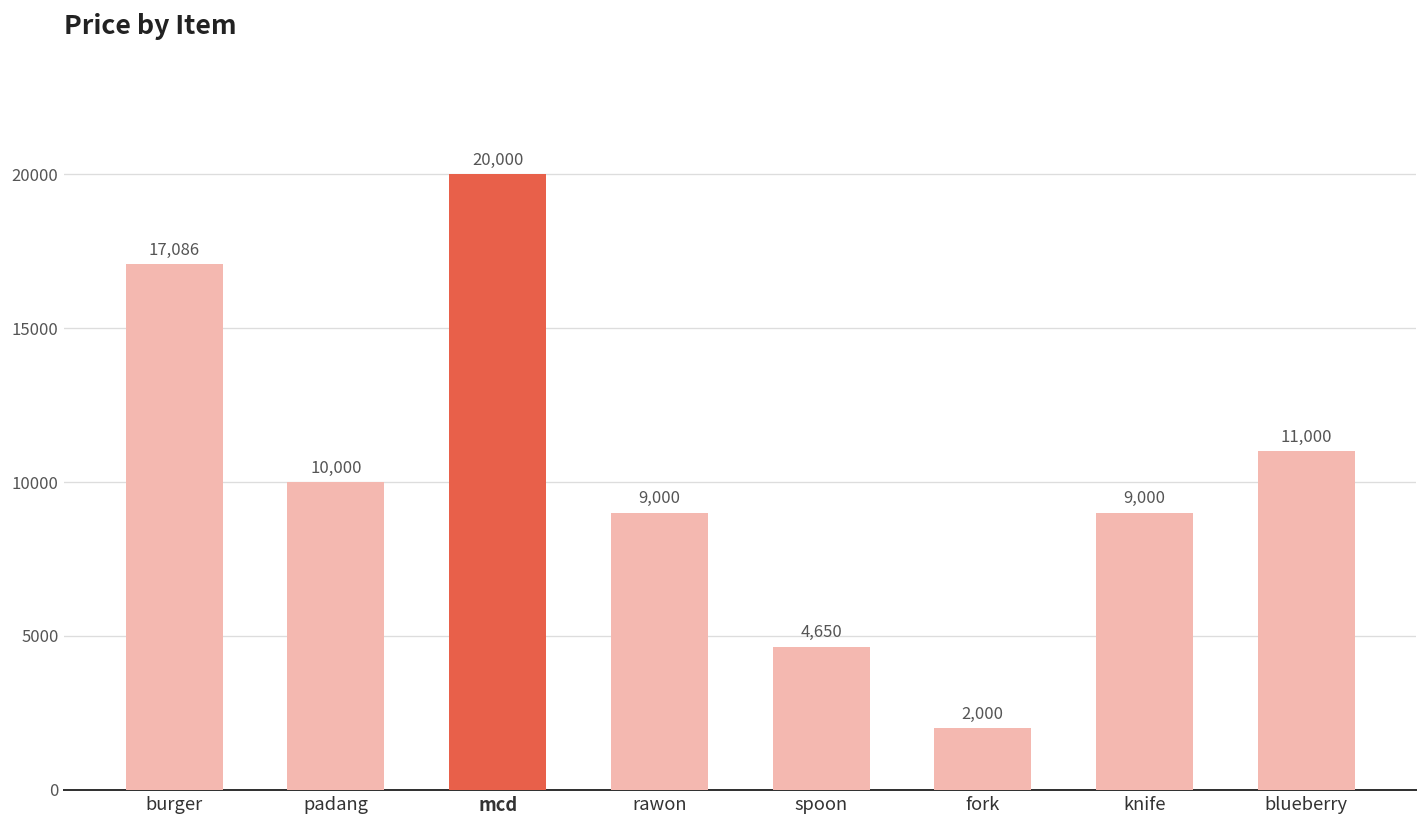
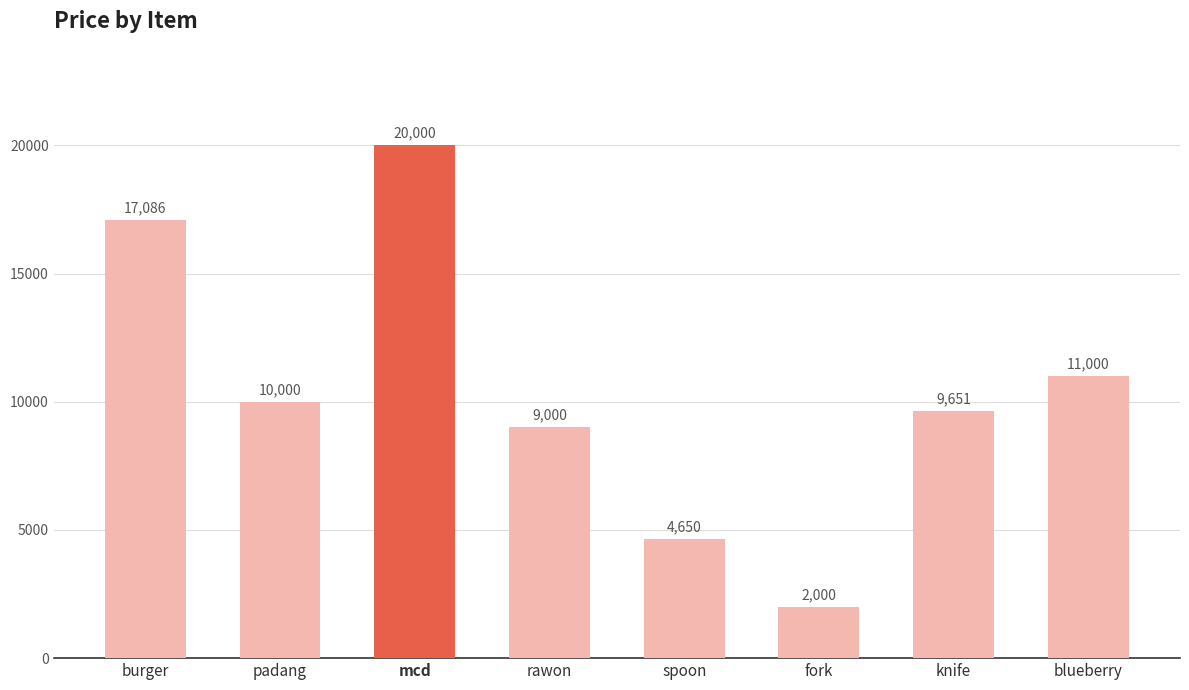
knife: 9,000 -> 9,651
